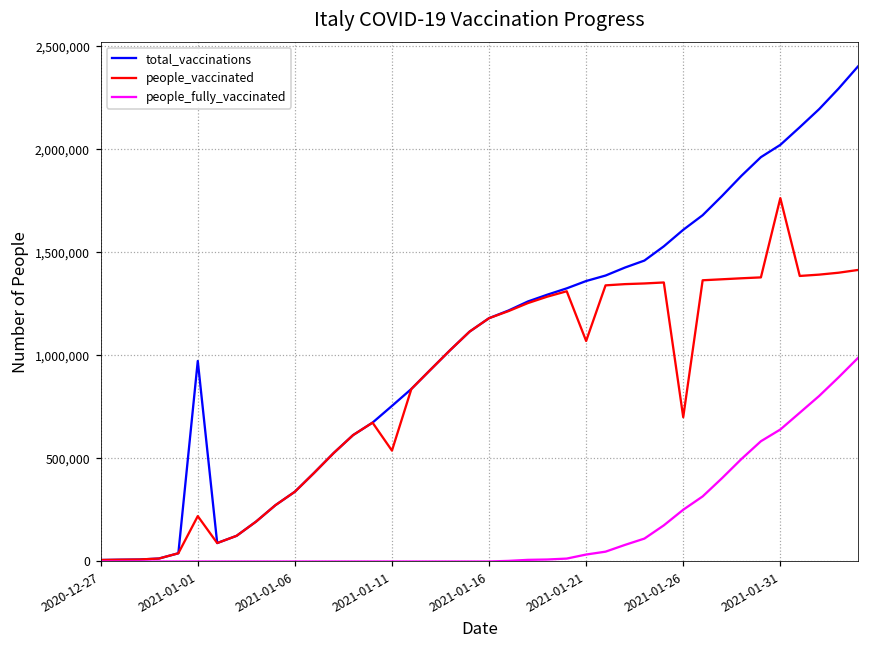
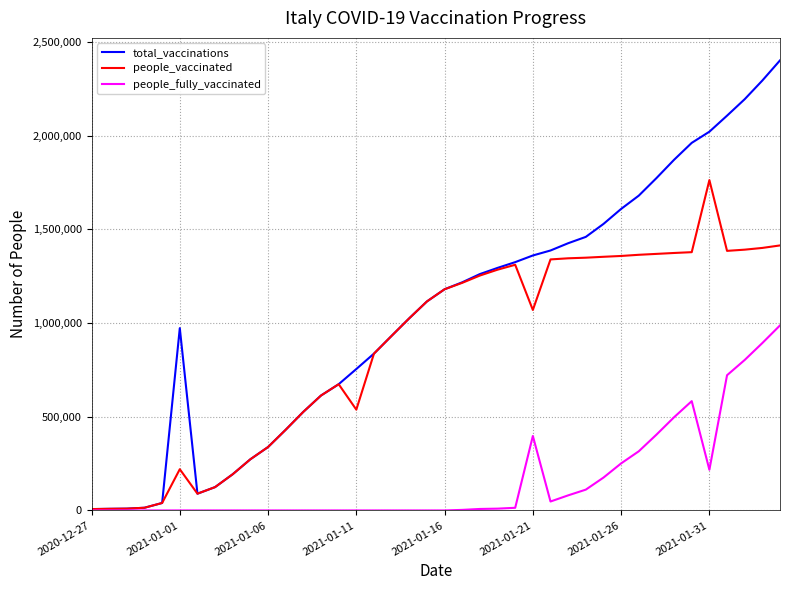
people_fully_vaccinated, 2021-01-21: 30,000 -> 400,000
people_vaccinated, 2021-01-26: 700,000 -> 1,360,000
people_fully_vaccinated, 2021-01-31: 640,000 -> 220,000
